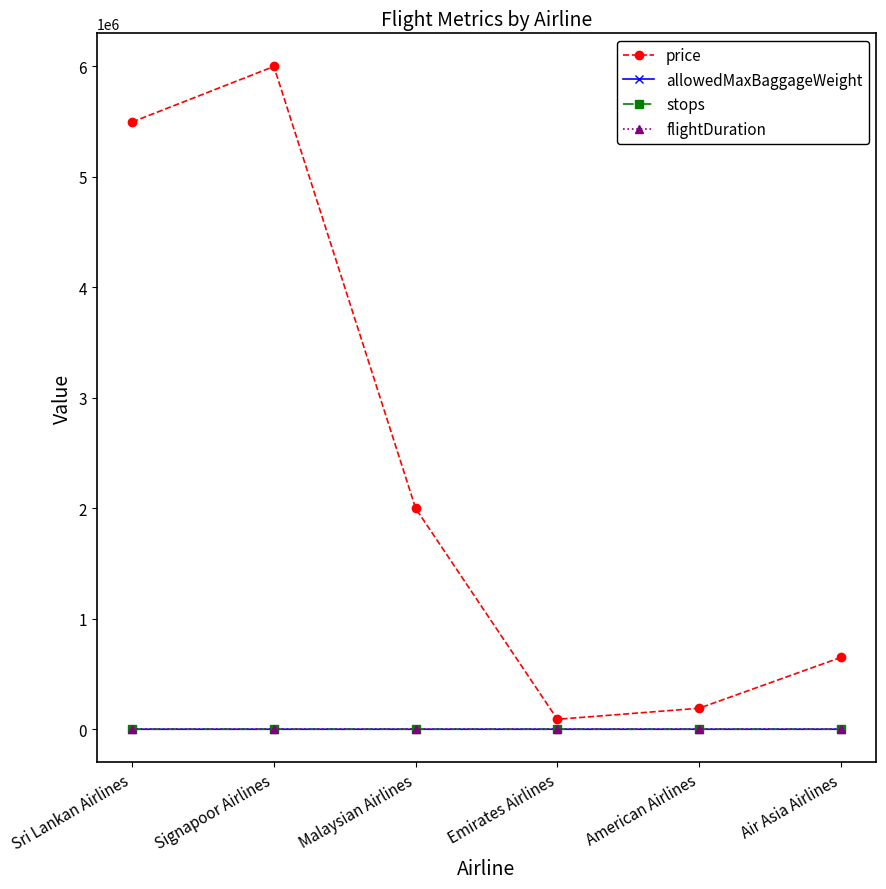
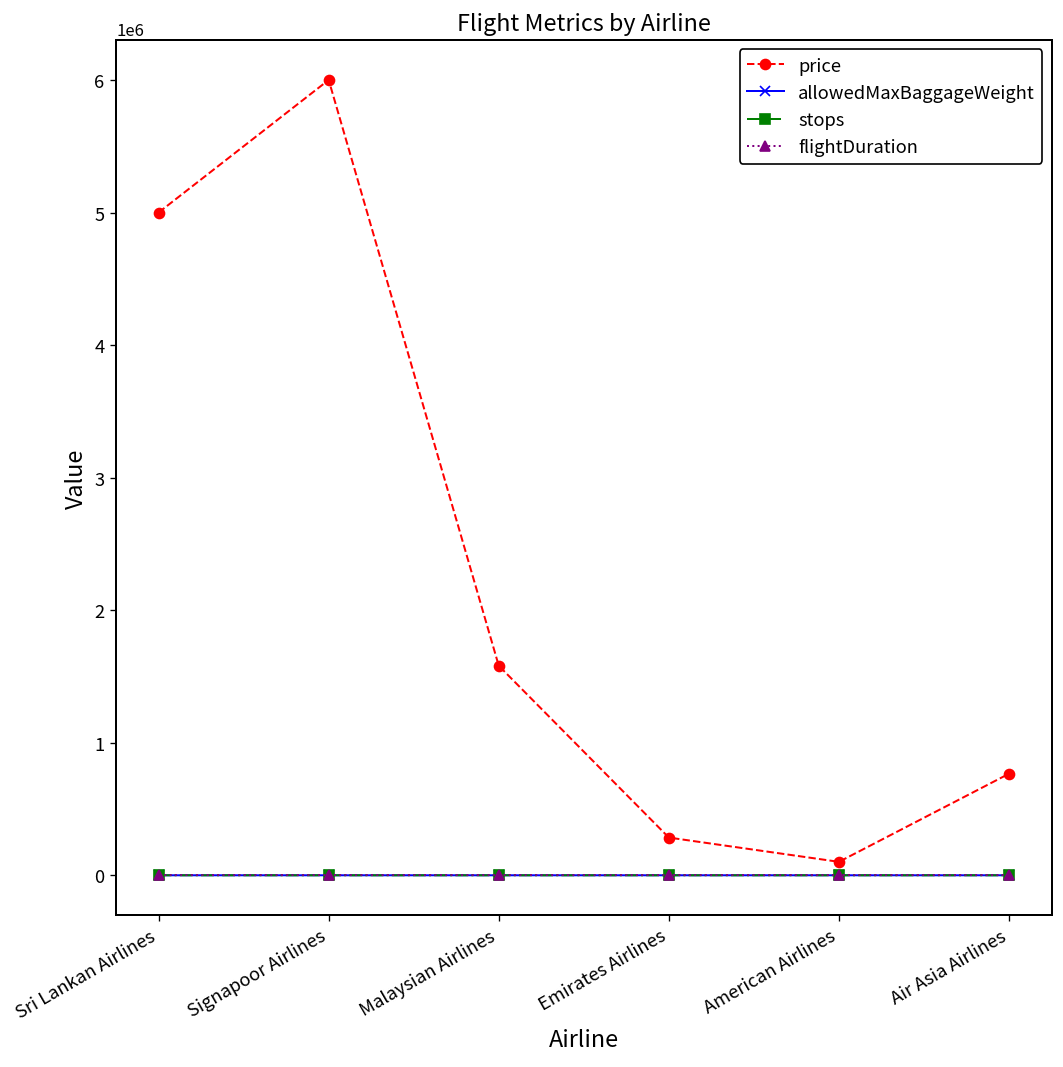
price, Sri Lankan Airlines: 5500000 -> 5000000
price, Malaysian Airlines: 2000000 -> 1580000
price, Emirates Airlines: 90000 -> 280000
price, American Airlines: 190000 -> 100000
price, Air Asia Airlines: 650000 -> 770000
